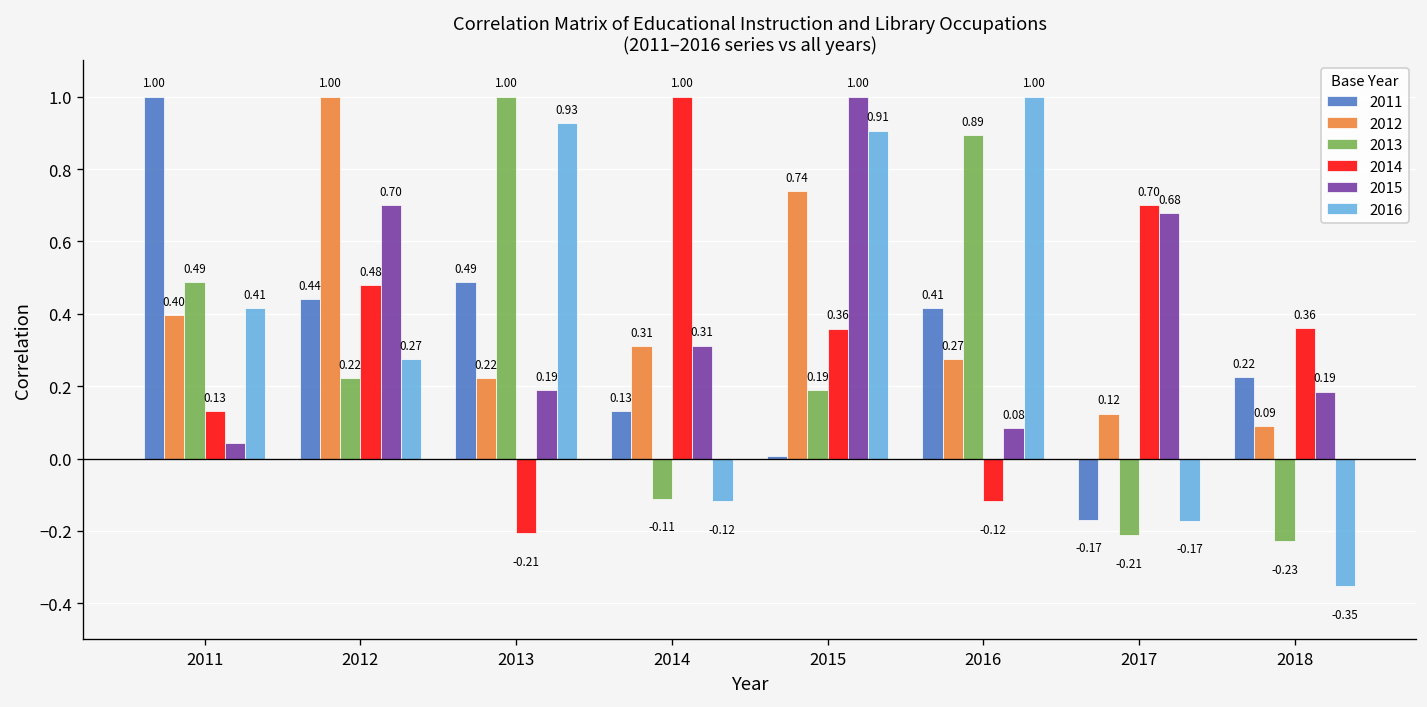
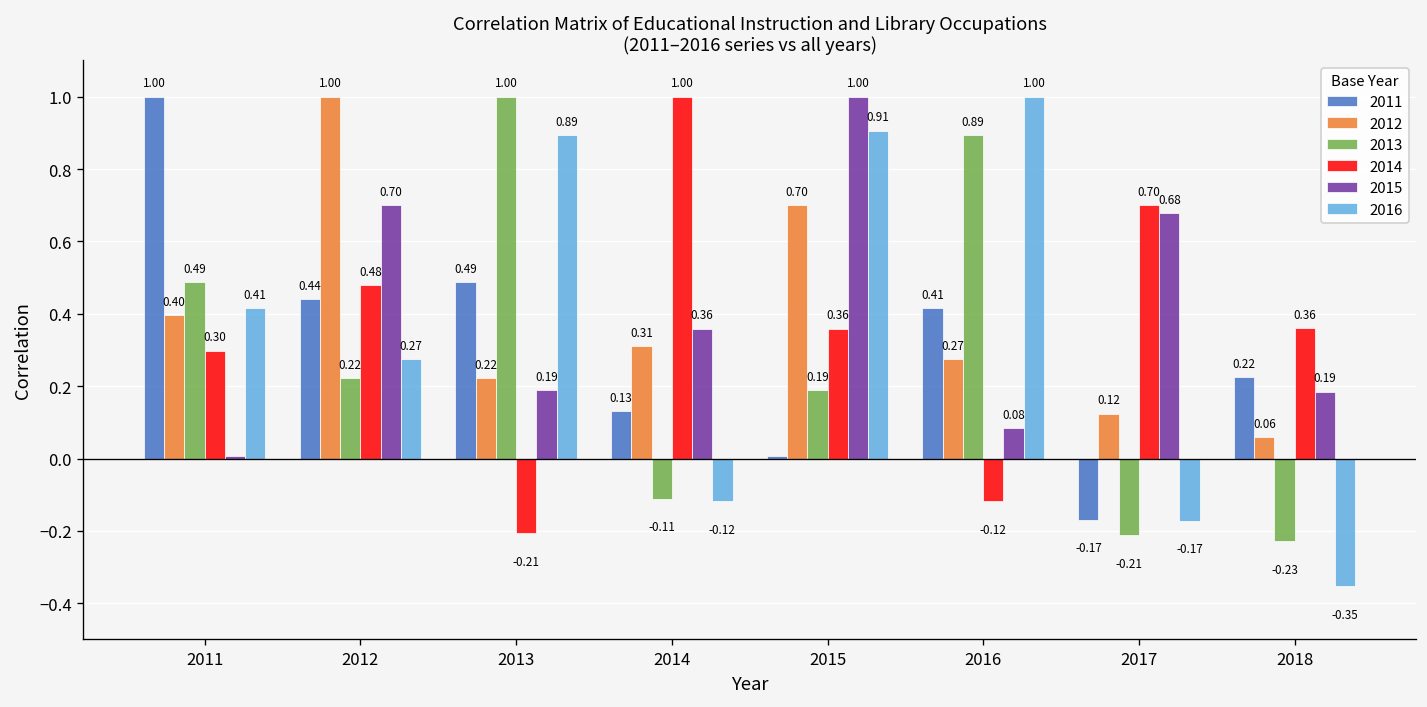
2014, 2011: 0.13 -> 0.30
2015, 2011: 0.04 -> 0.01
2016, 2013: 0.93 -> 0.89
2015, 2014: 0.31 -> 0.36
2012, 2015: 0.74 -> 0.70
2012, 2018: 0.09 -> 0.06
